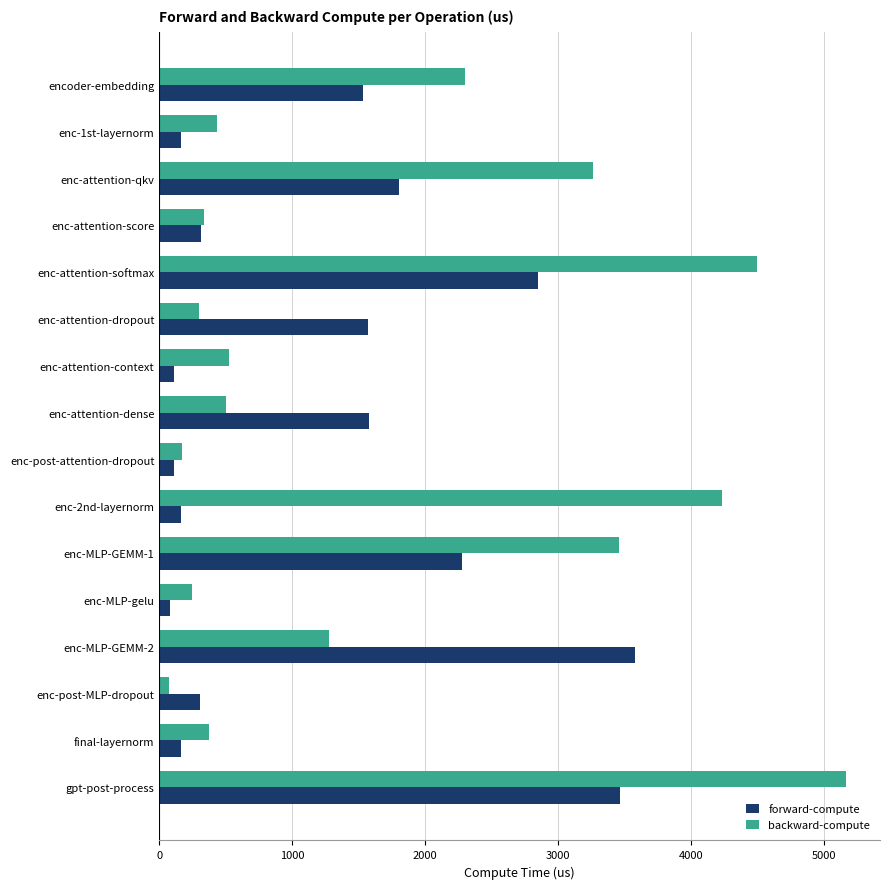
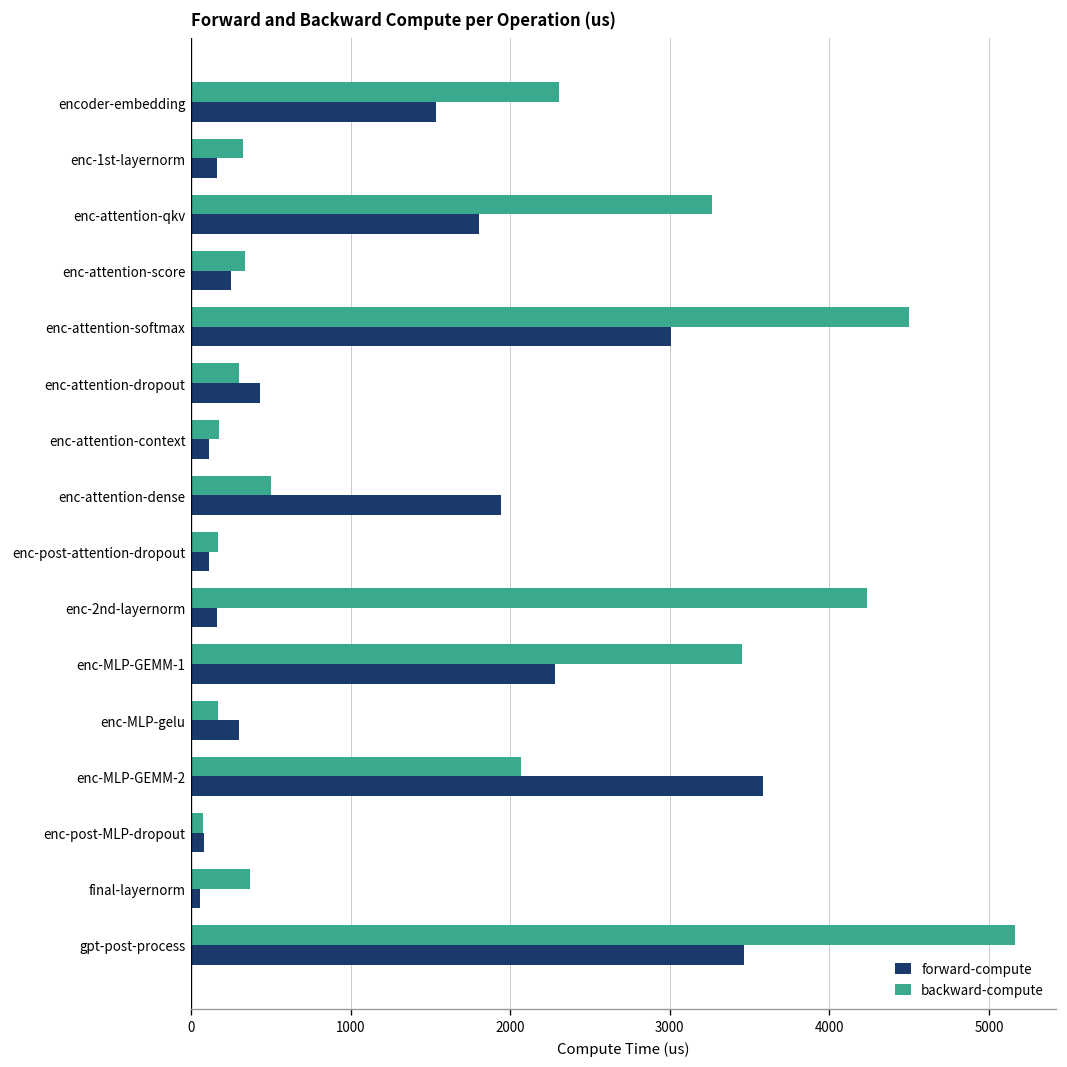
backward-compute, enc-1st-layernorm: 430 -> 320
forward-compute, enc-attention-score: 310 -> 250
forward-compute, enc-attention-softmax: 2850 -> 3010
forward-compute, enc-attention-dropout: 1570 -> 430
backward-compute, enc-attention-context: 520 -> 180
forward-compute, enc-attention-dense: 1570 -> 1940
backward-compute, enc-MLP-gelu: 250 -> 170
forward-compute, enc-MLP-gelu: 80 -> 300
backward-compute, enc-MLP-GEMM-2: 1280 -> 2070
forward-compute, enc-post-MLP-dropout: 300 -> 80
forward-compute, final-layernorm: 170 -> 50
